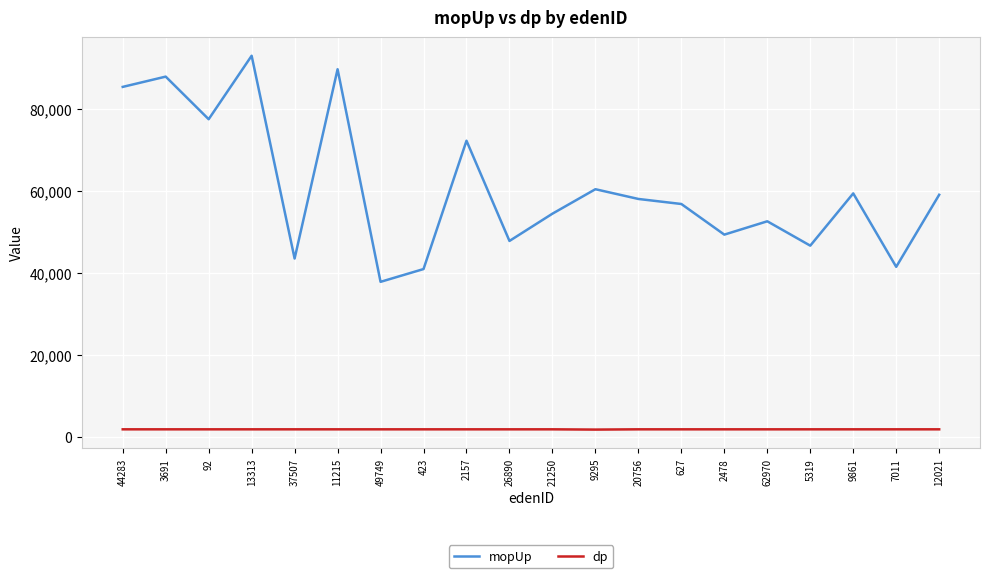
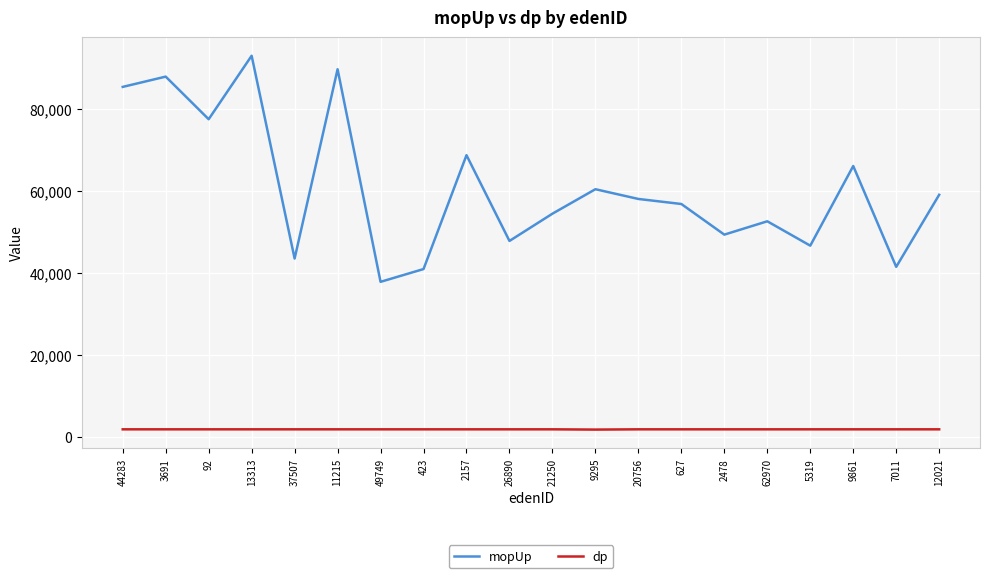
mopUp, 2157: 72,000 -> 69,000
mopUp, 9861: 59,000 -> 66,000
